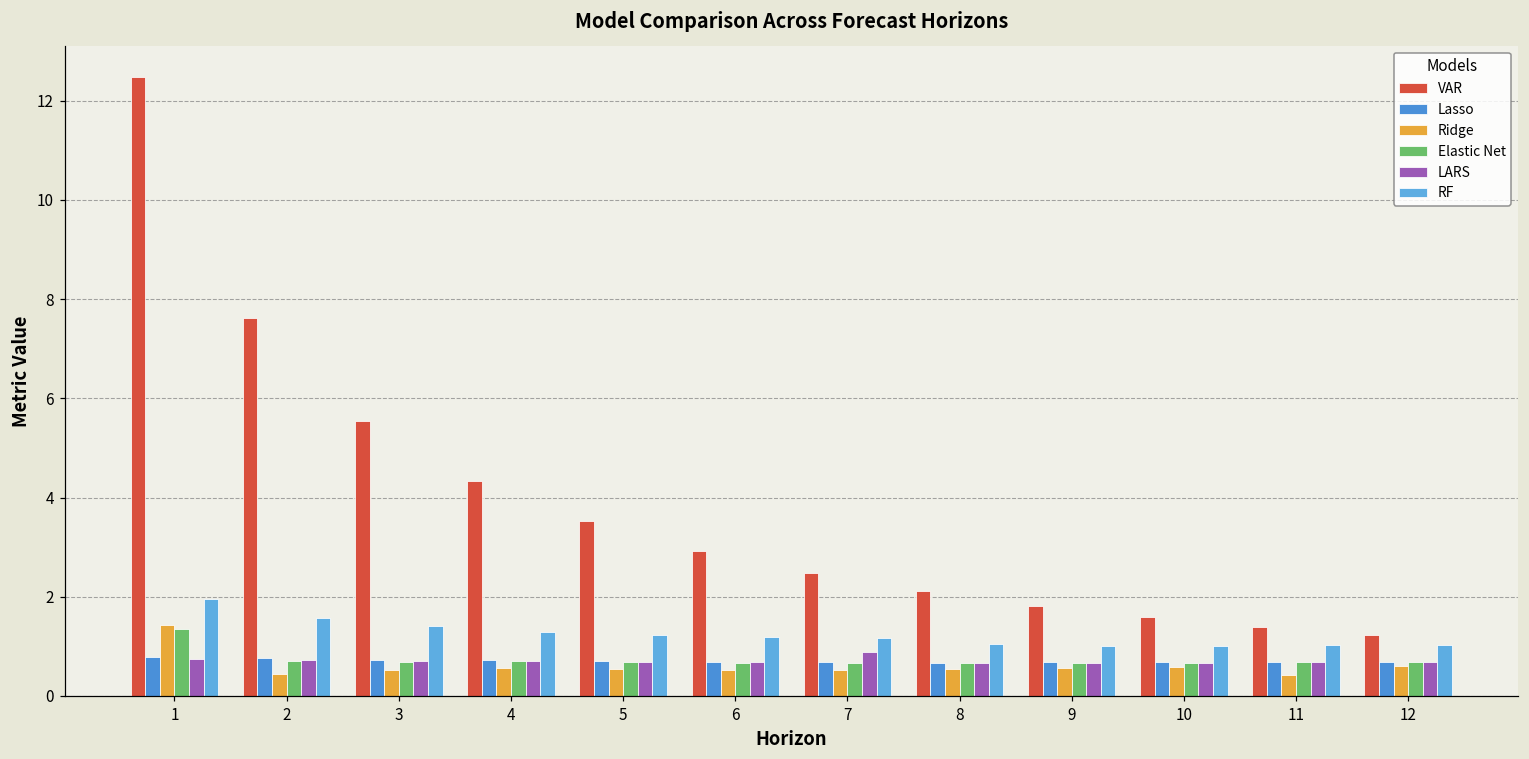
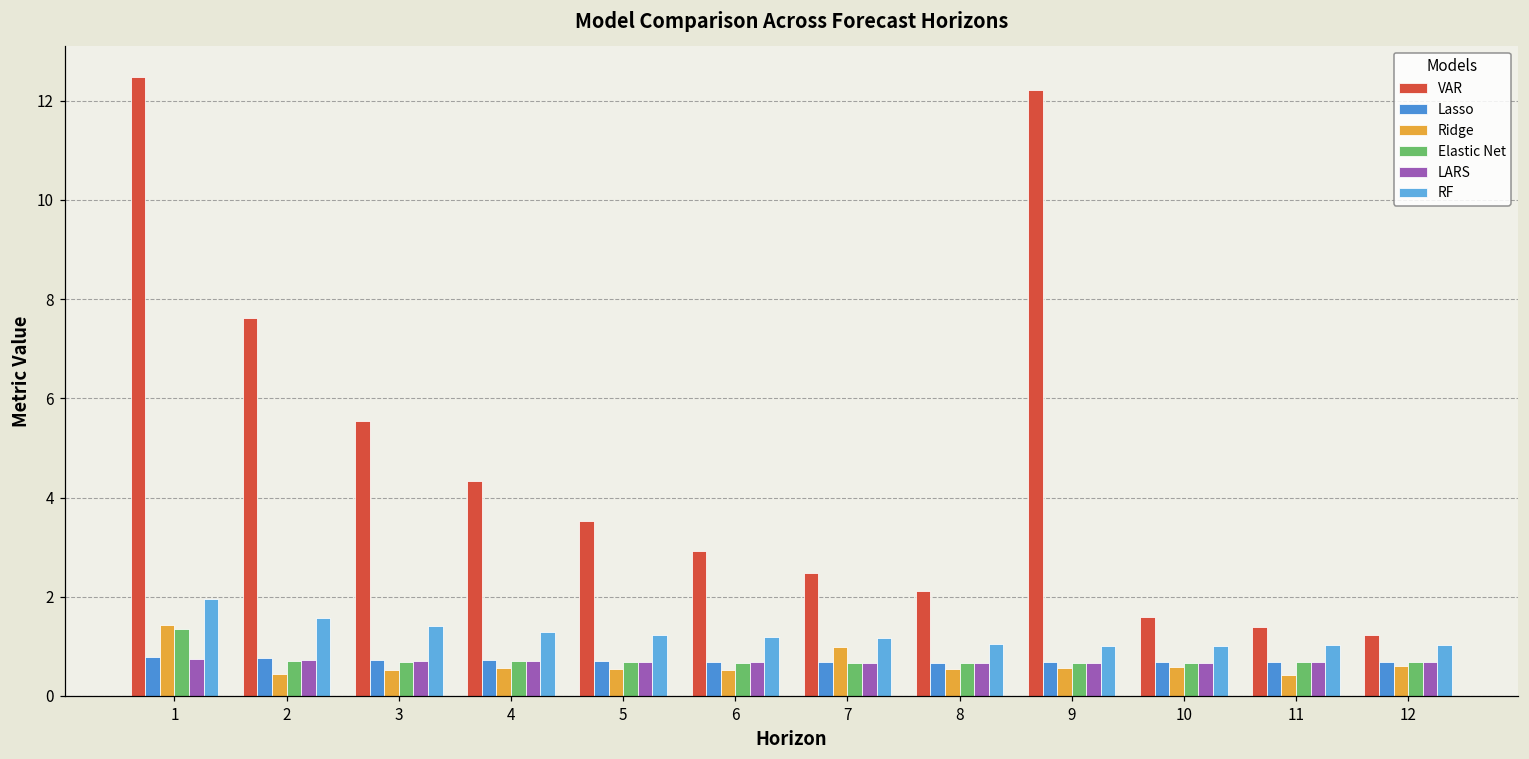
Ridge, 7: 0.5 -> 1.0
LARS, 7: 0.9 -> 0.7
VAR, 9: 1.8 -> 12.2
